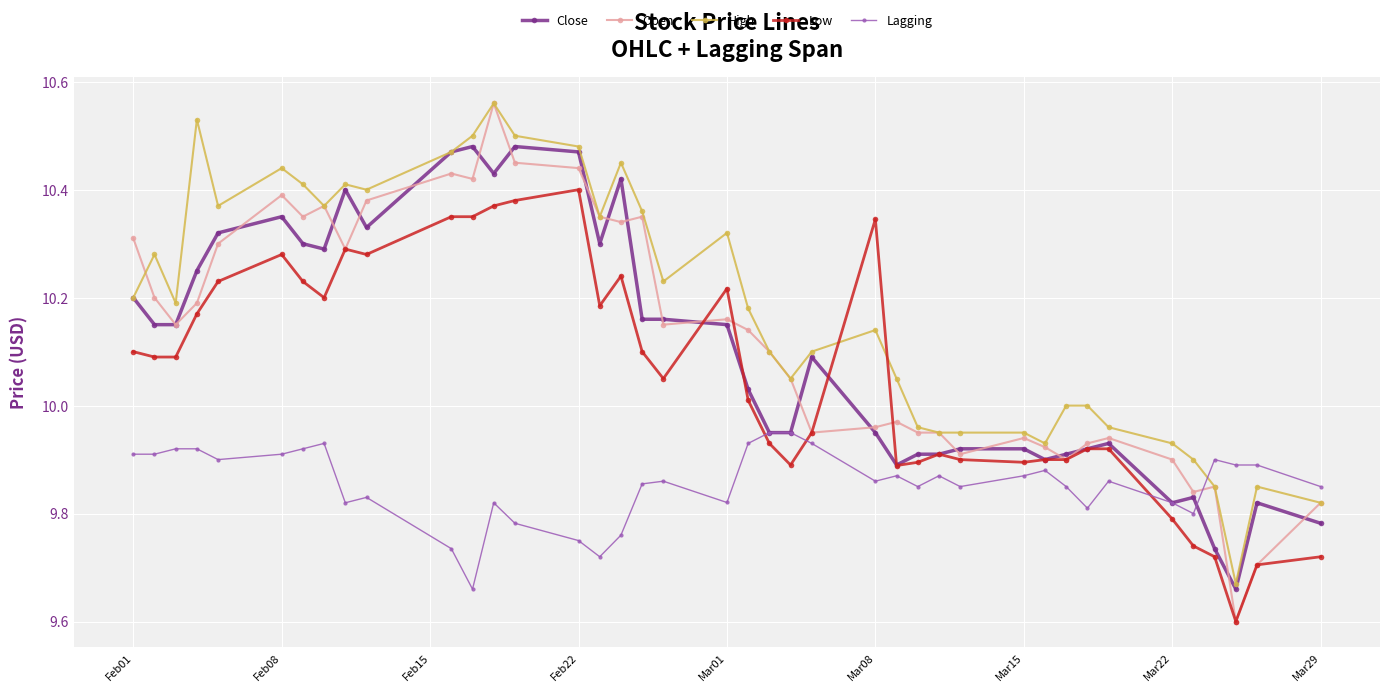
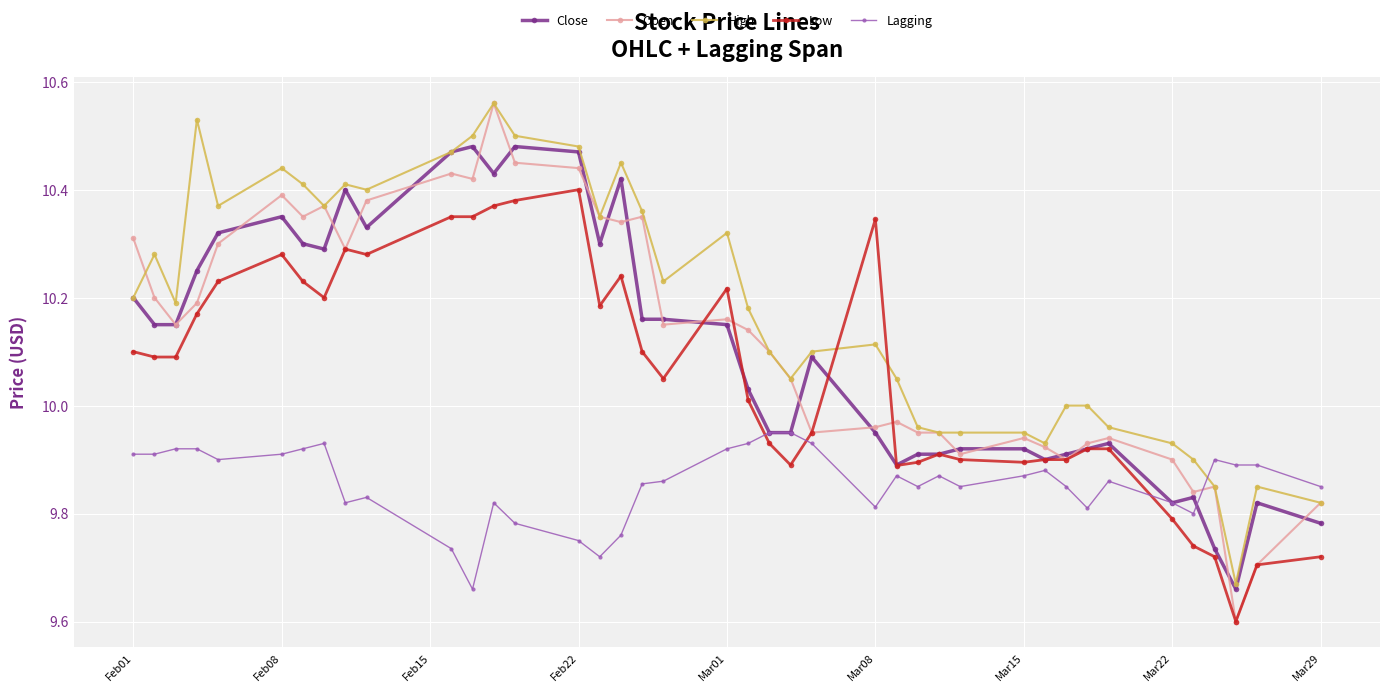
Lagging, Mar01: 9.82 -> 9.92
High, Mar08: 10.14 -> 10.11
Lagging, Mar08: 9.86 -> 9.81
